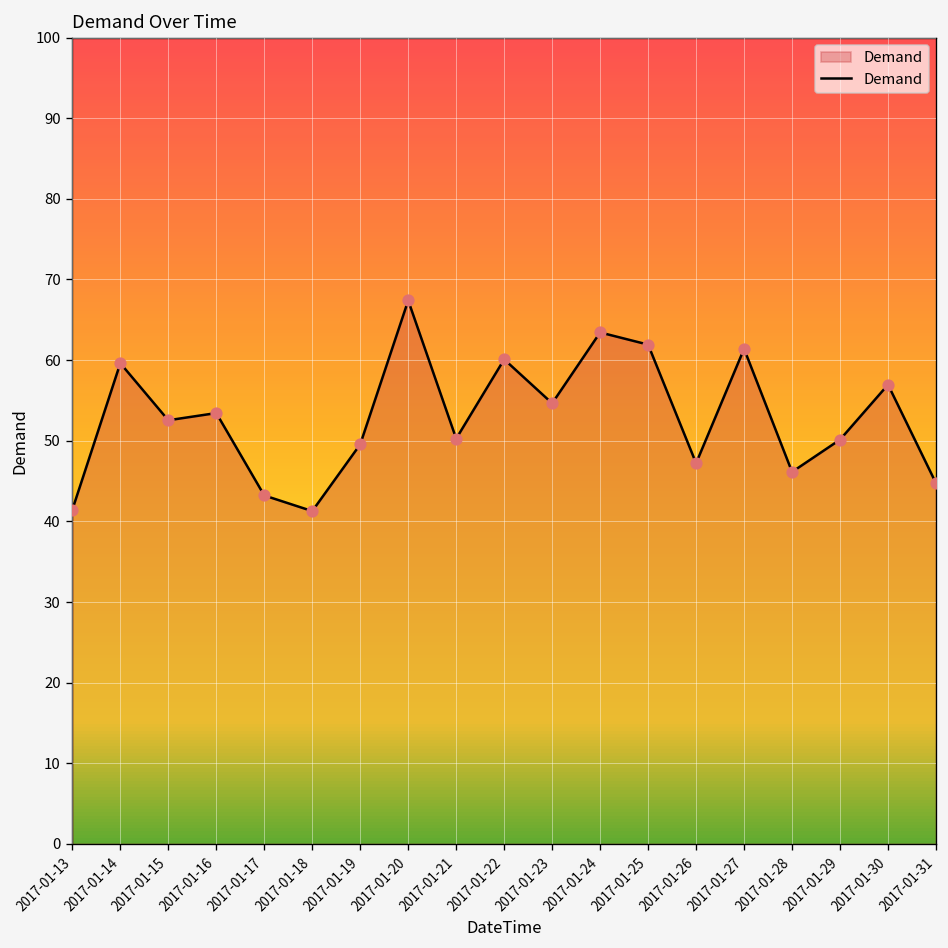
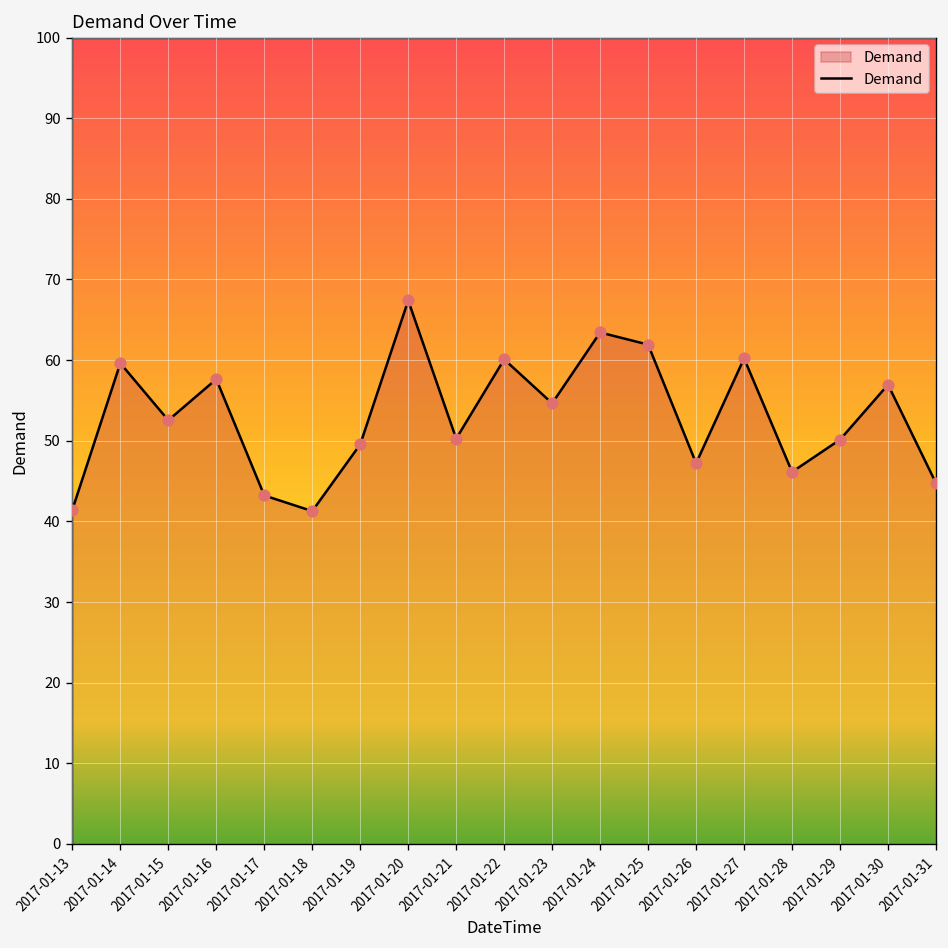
2017-01-16: 53 -> 58
2017-01-27: 61 -> 60
